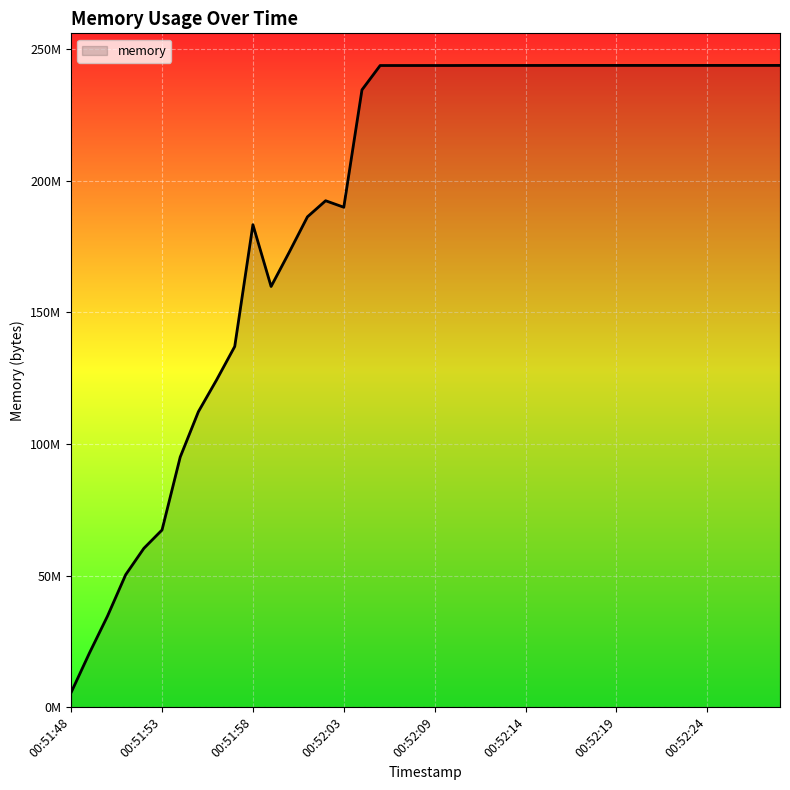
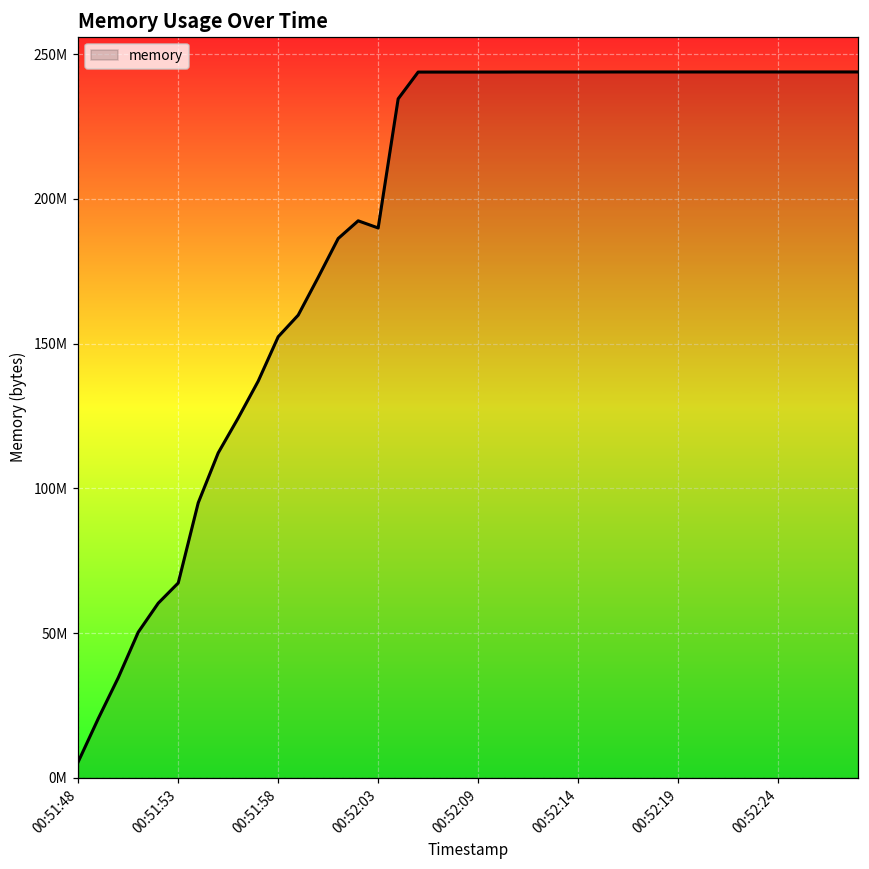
00:51:58: 183000000 -> 152000000
